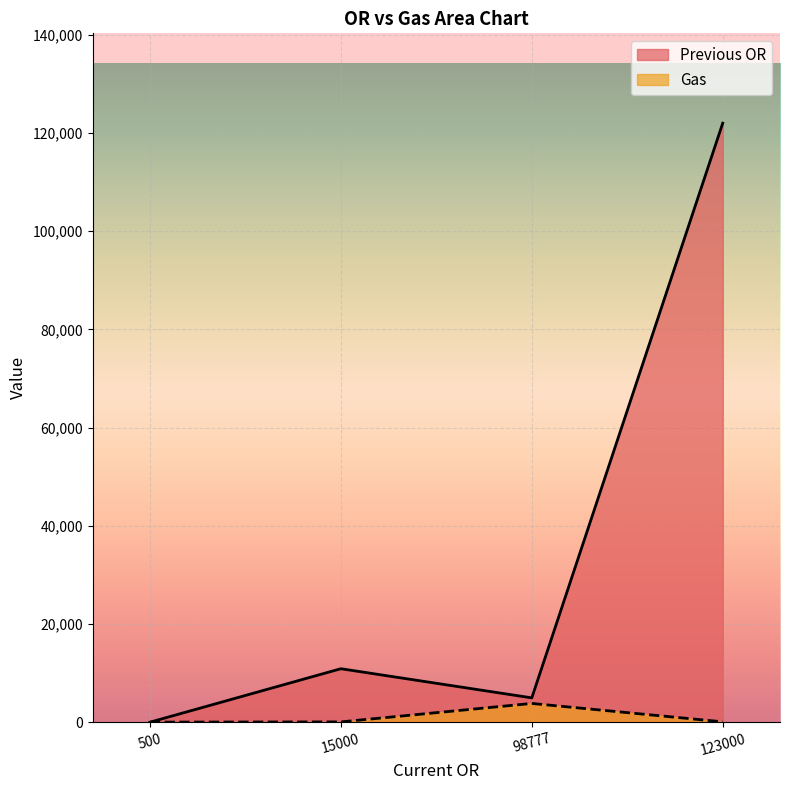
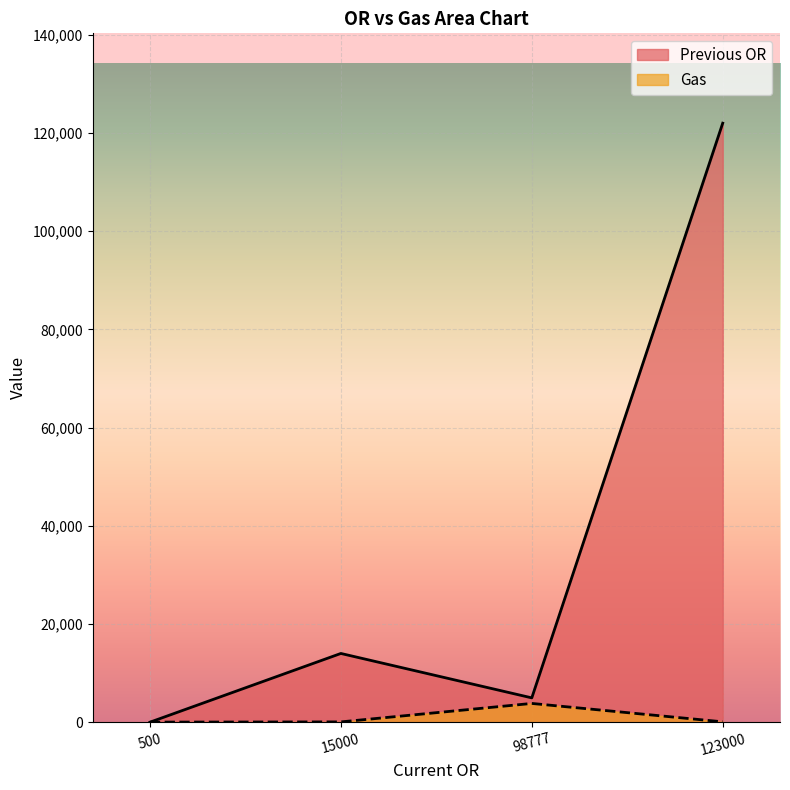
Previous OR, 15000: 11,000 -> 14,000
